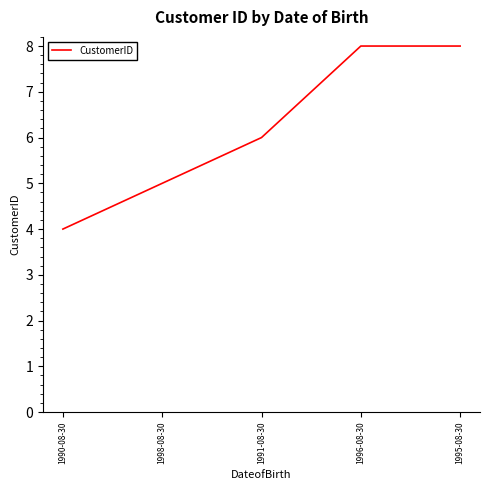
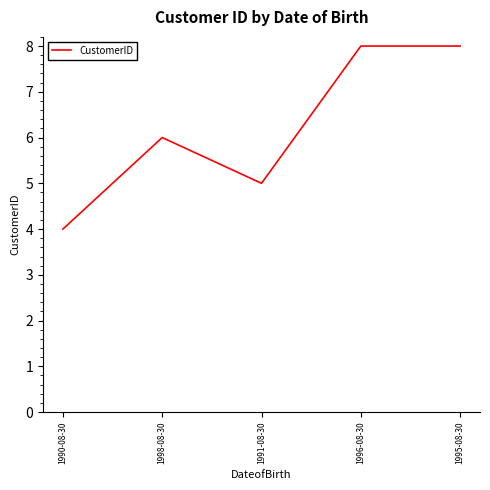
1998-08-30: 5 -> 6
1991-08-30: 6 -> 5
